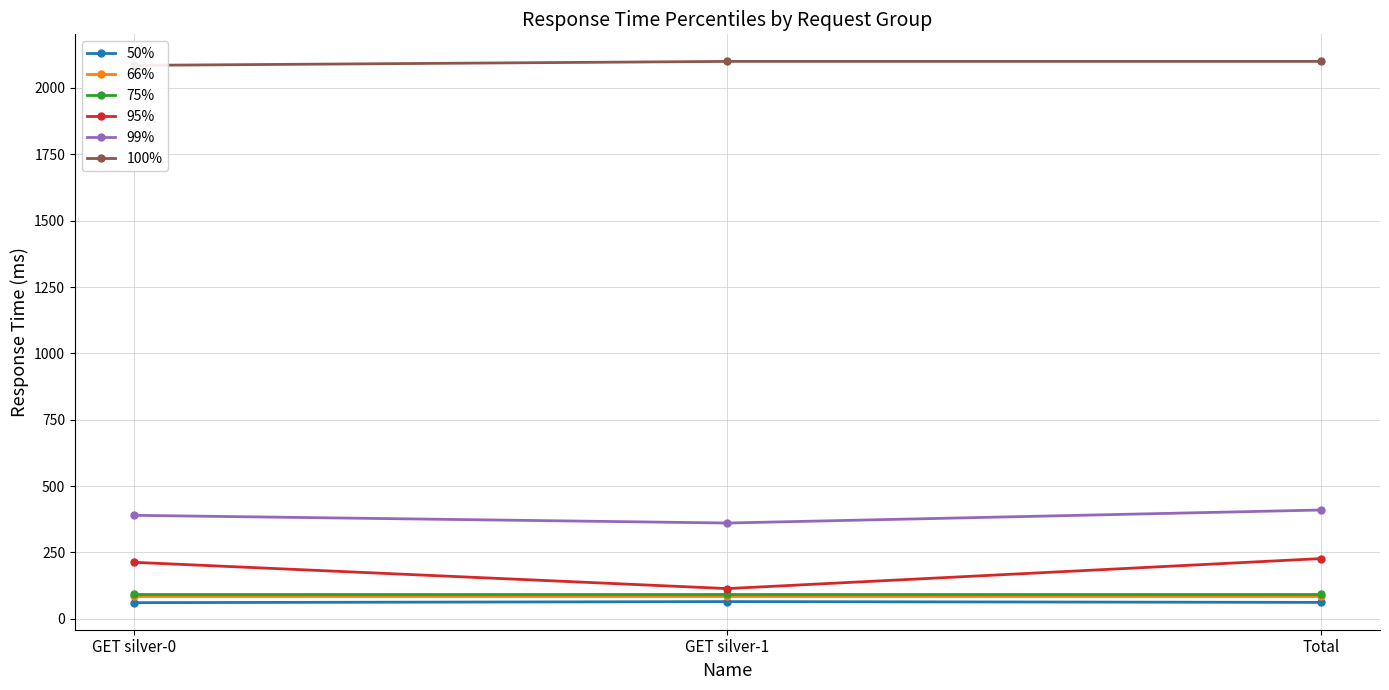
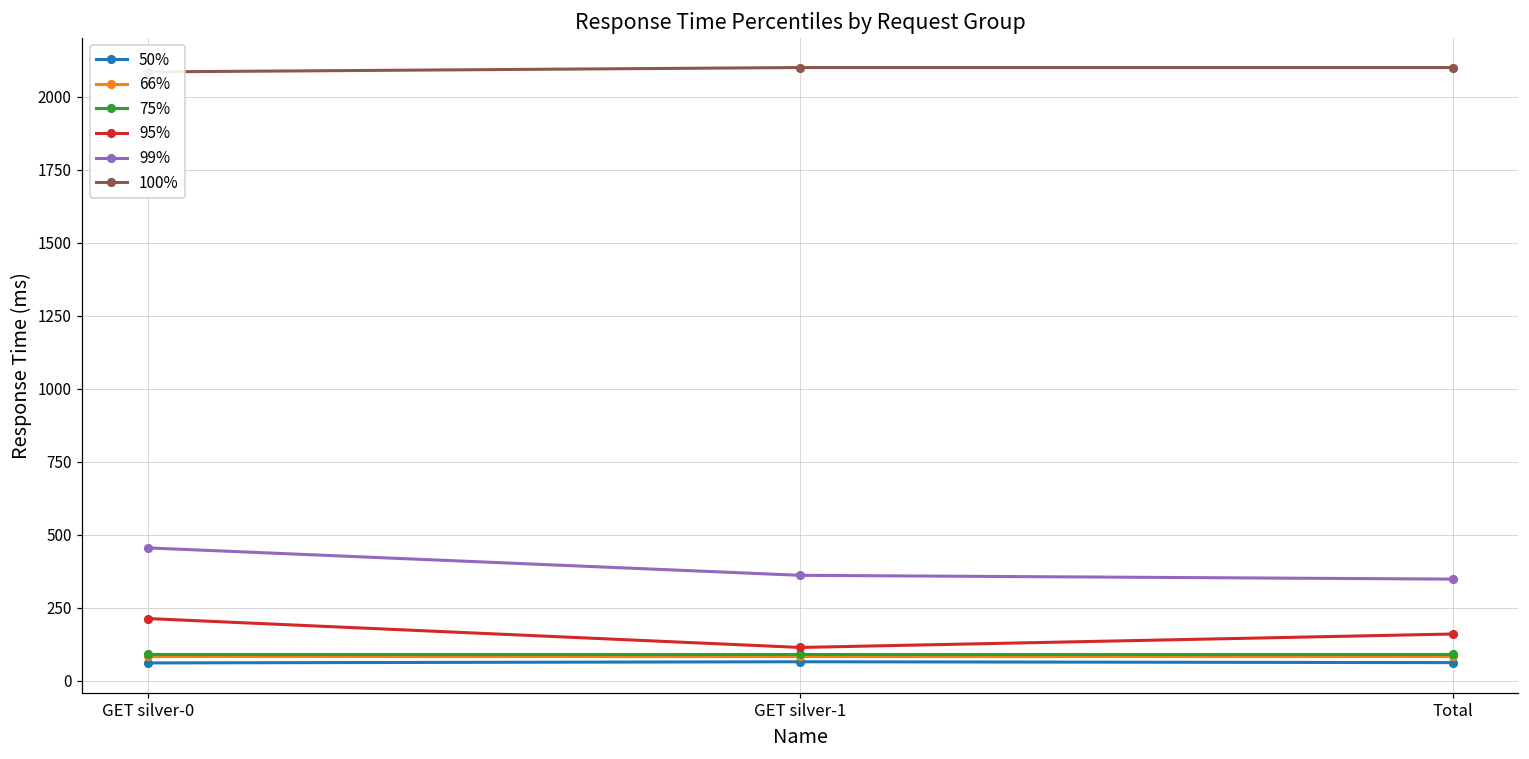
99%, GET silver-0: 390 -> 460
95%, Total: 230 -> 160
99%, Total: 410 -> 350
